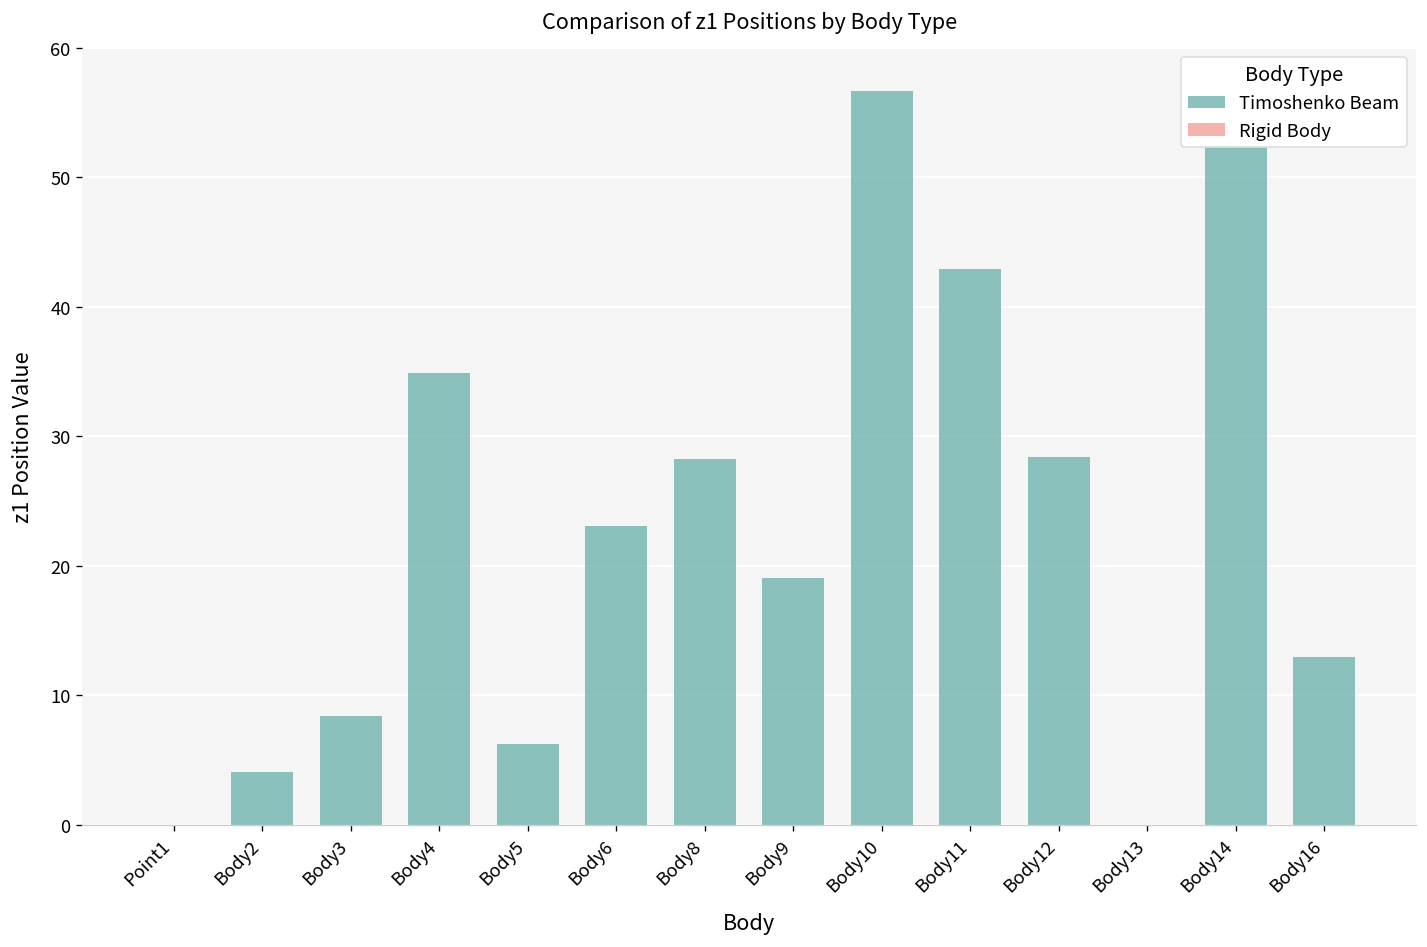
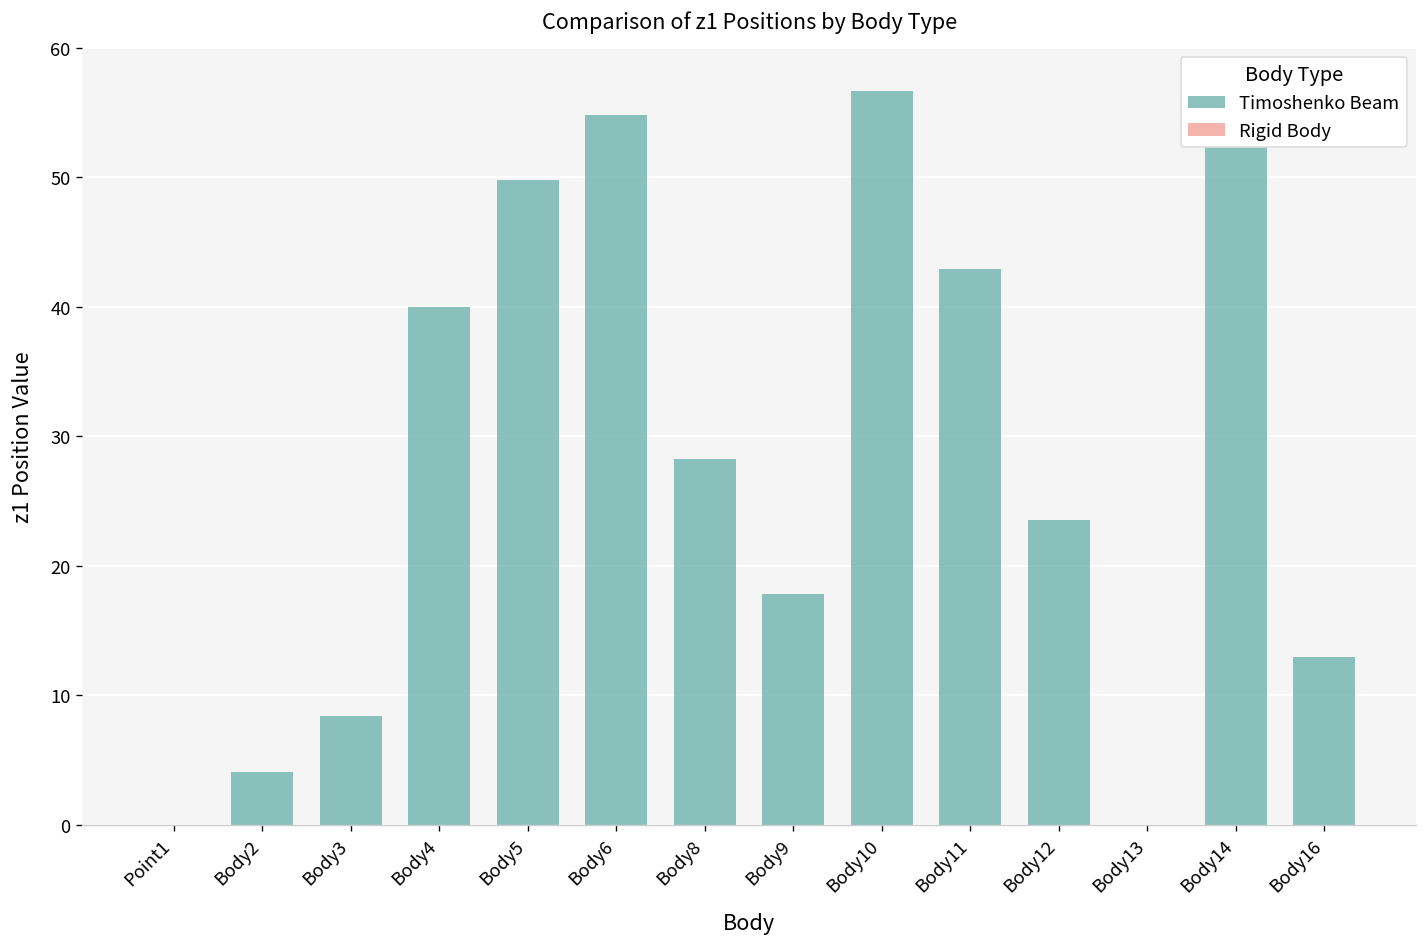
Timoshenko Beam, Body4: 34.9 -> 40.0
Timoshenko Beam, Body5: 6.2 -> 49.8
Timoshenko Beam, Body6: 23.1 -> 54.8
Timoshenko Beam, Body9: 19.0 -> 17.8
Timoshenko Beam, Body12: 28.4 -> 23.6
